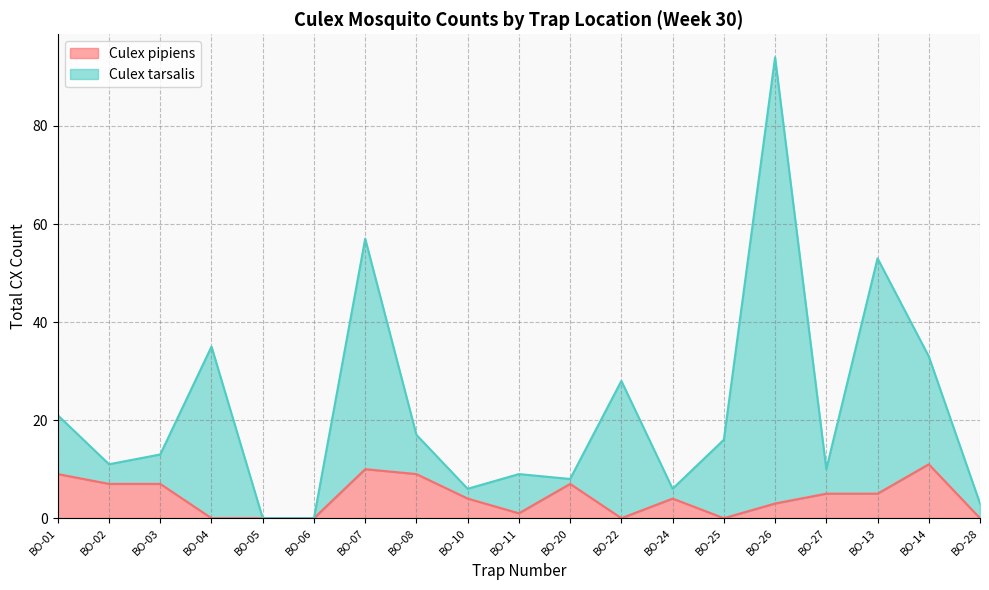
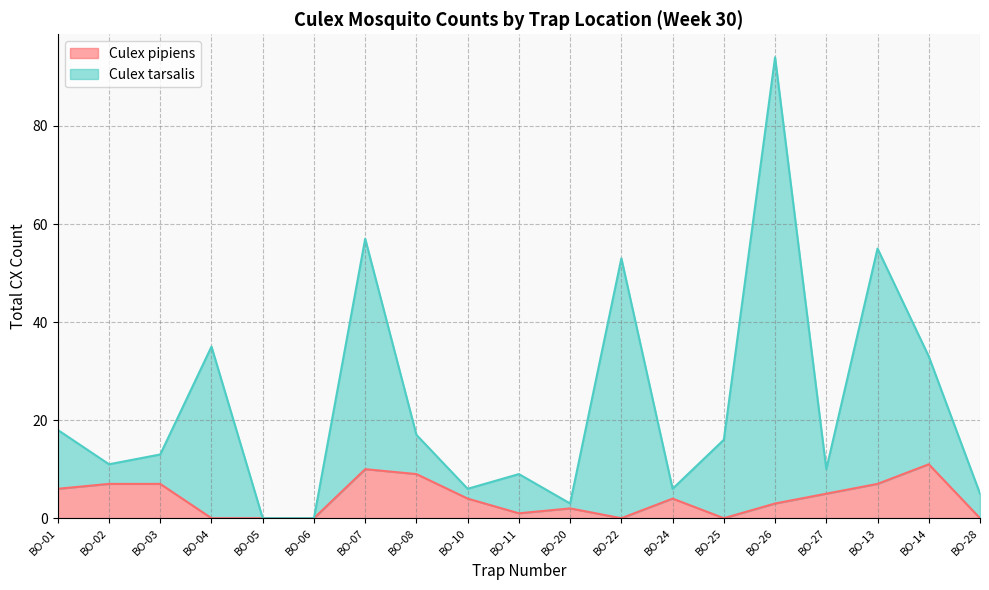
Culex pipiens, BO-01: 9 -> 6
Culex pipiens, BO-20: 7 -> 2
Culex tarsalis, BO-22: 28 -> 53
Culex pipiens, BO-13: 5 -> 7
Culex tarsalis, BO-28: 3 -> 5
